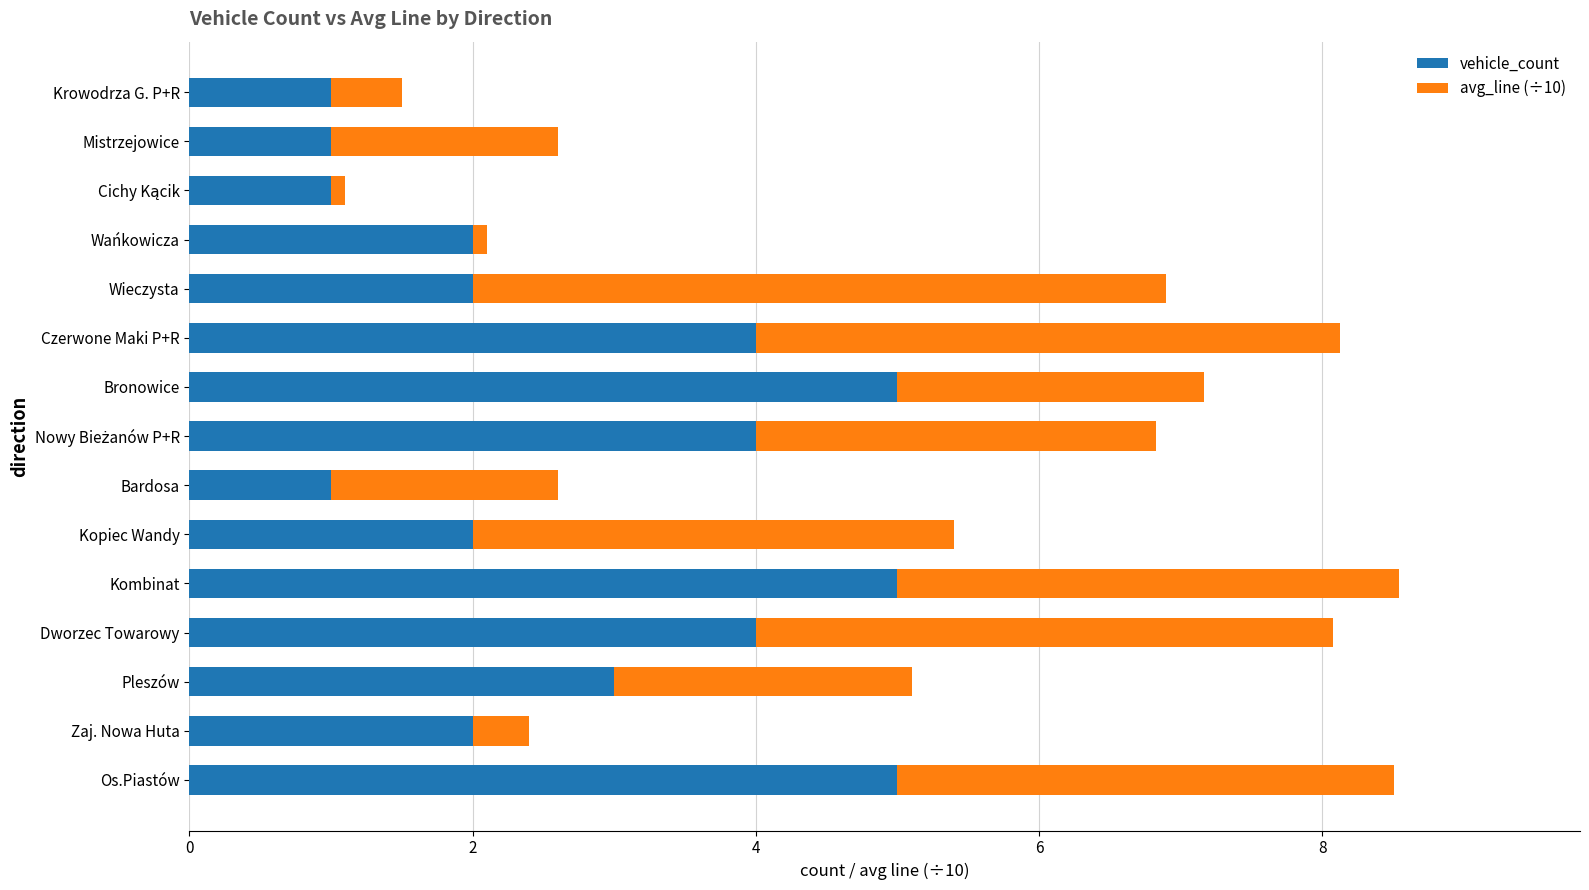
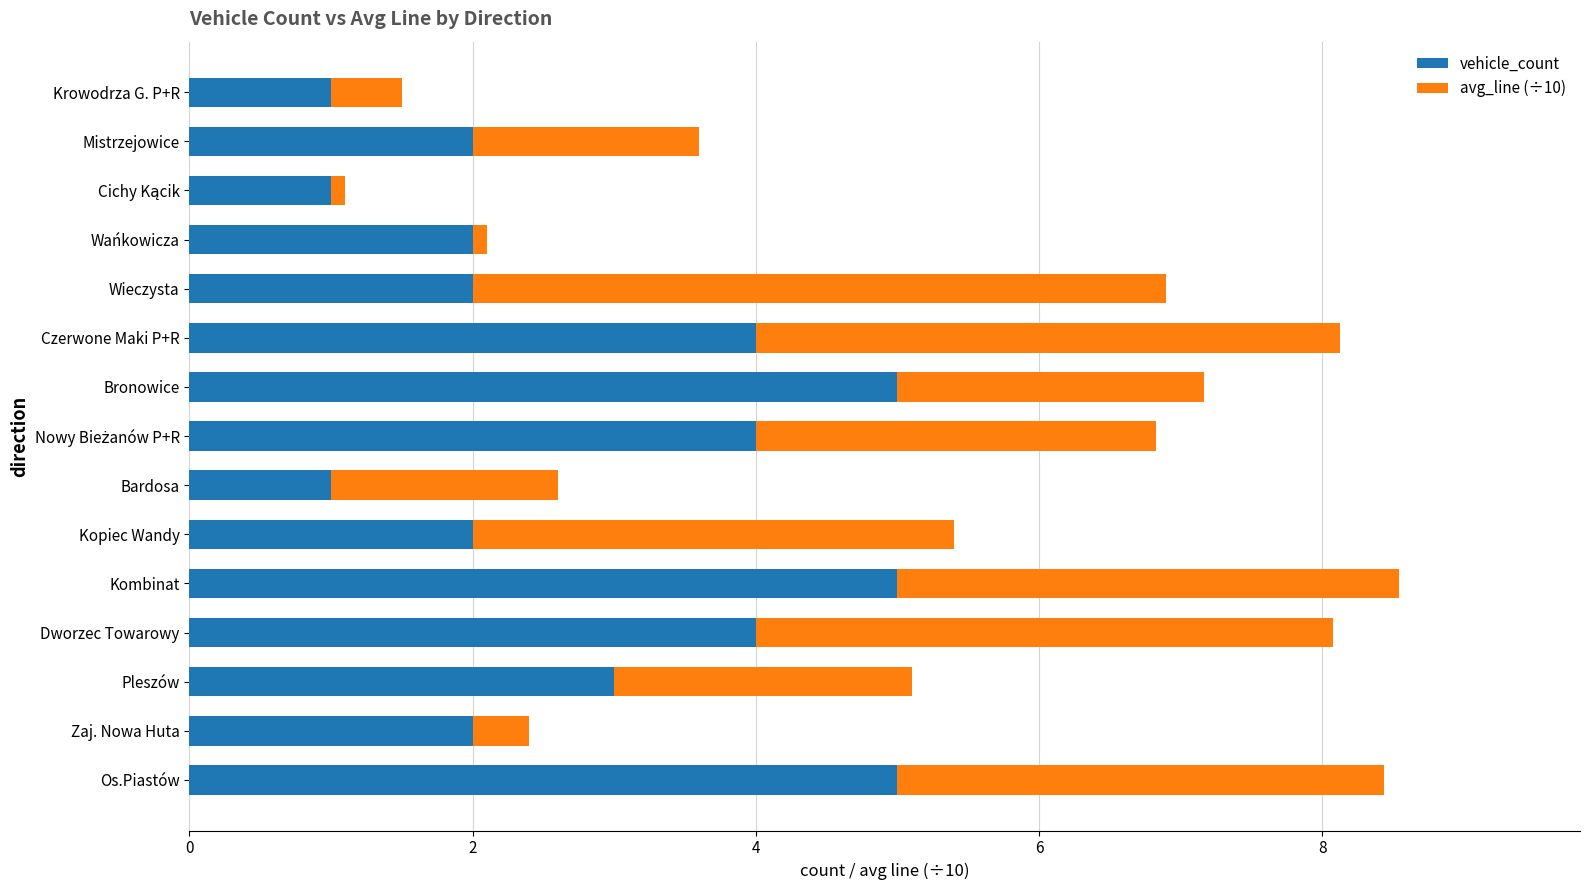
vehicle_count, Mistrzejowice: 1 -> 2
avg_line (÷10), Os.Piastów: 3.51 -> 3.44
